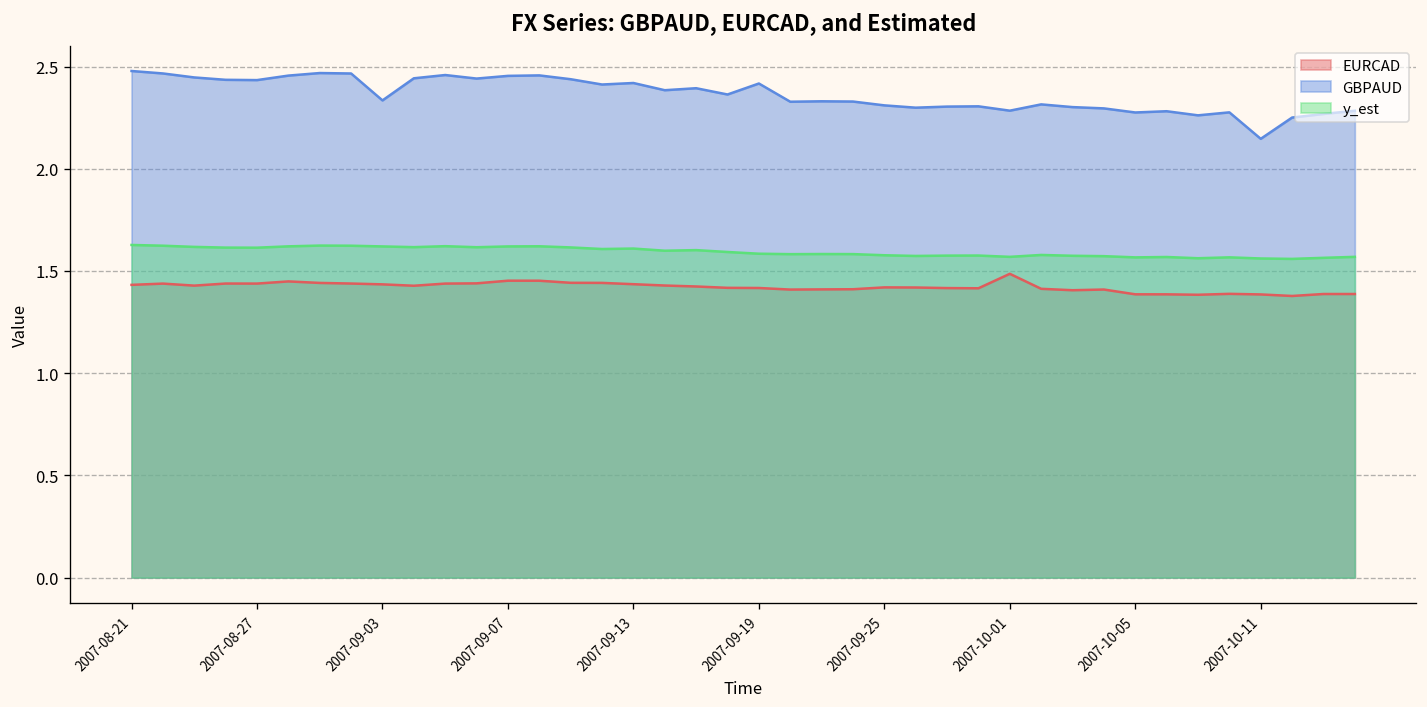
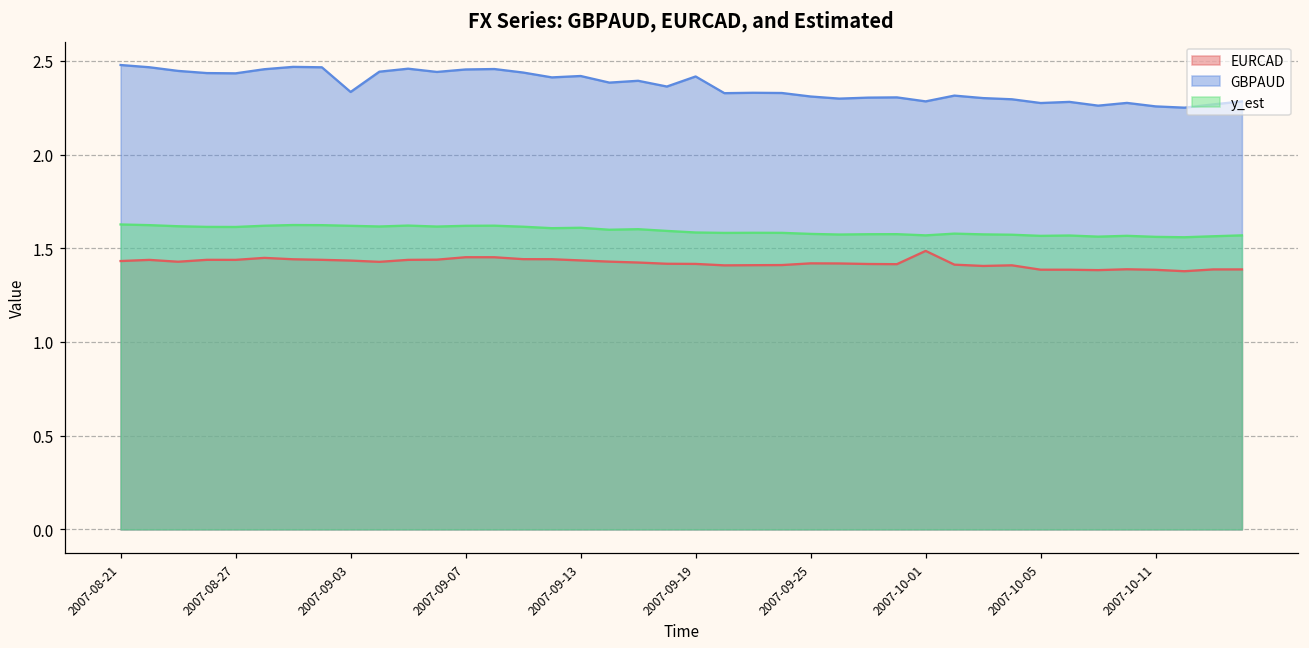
GBPAUD, 2007-10-11: 2.15 -> 2.26
